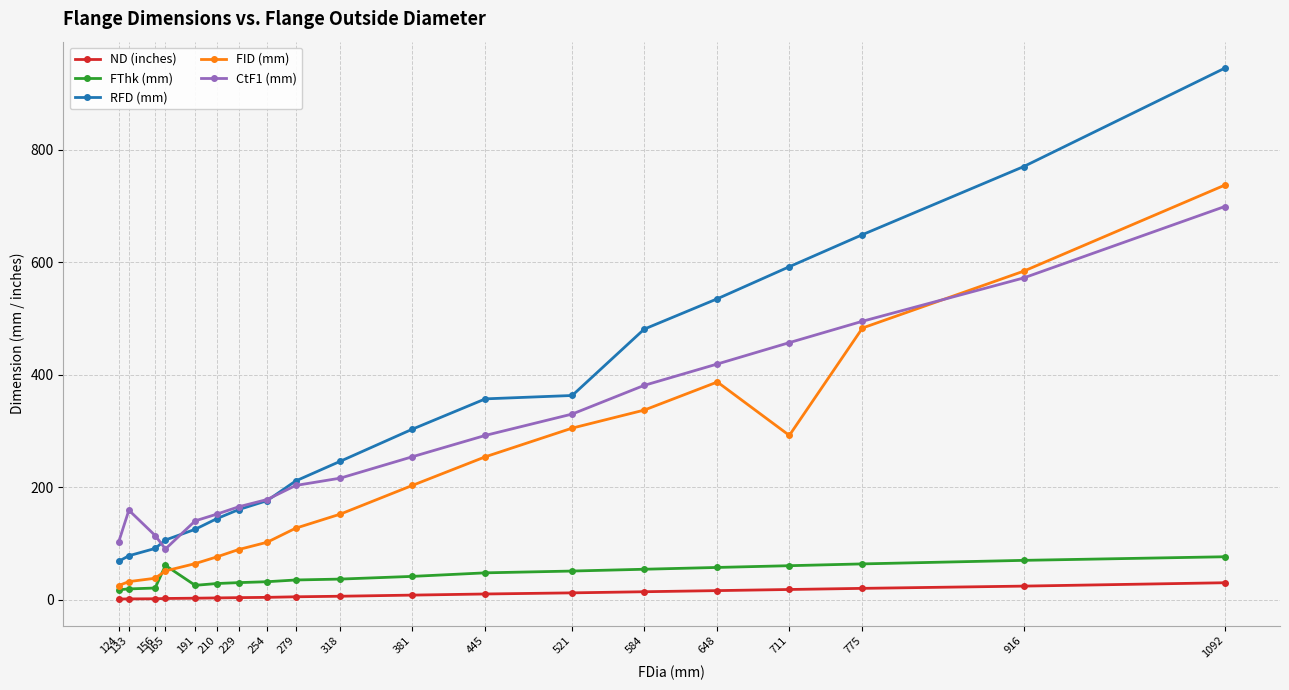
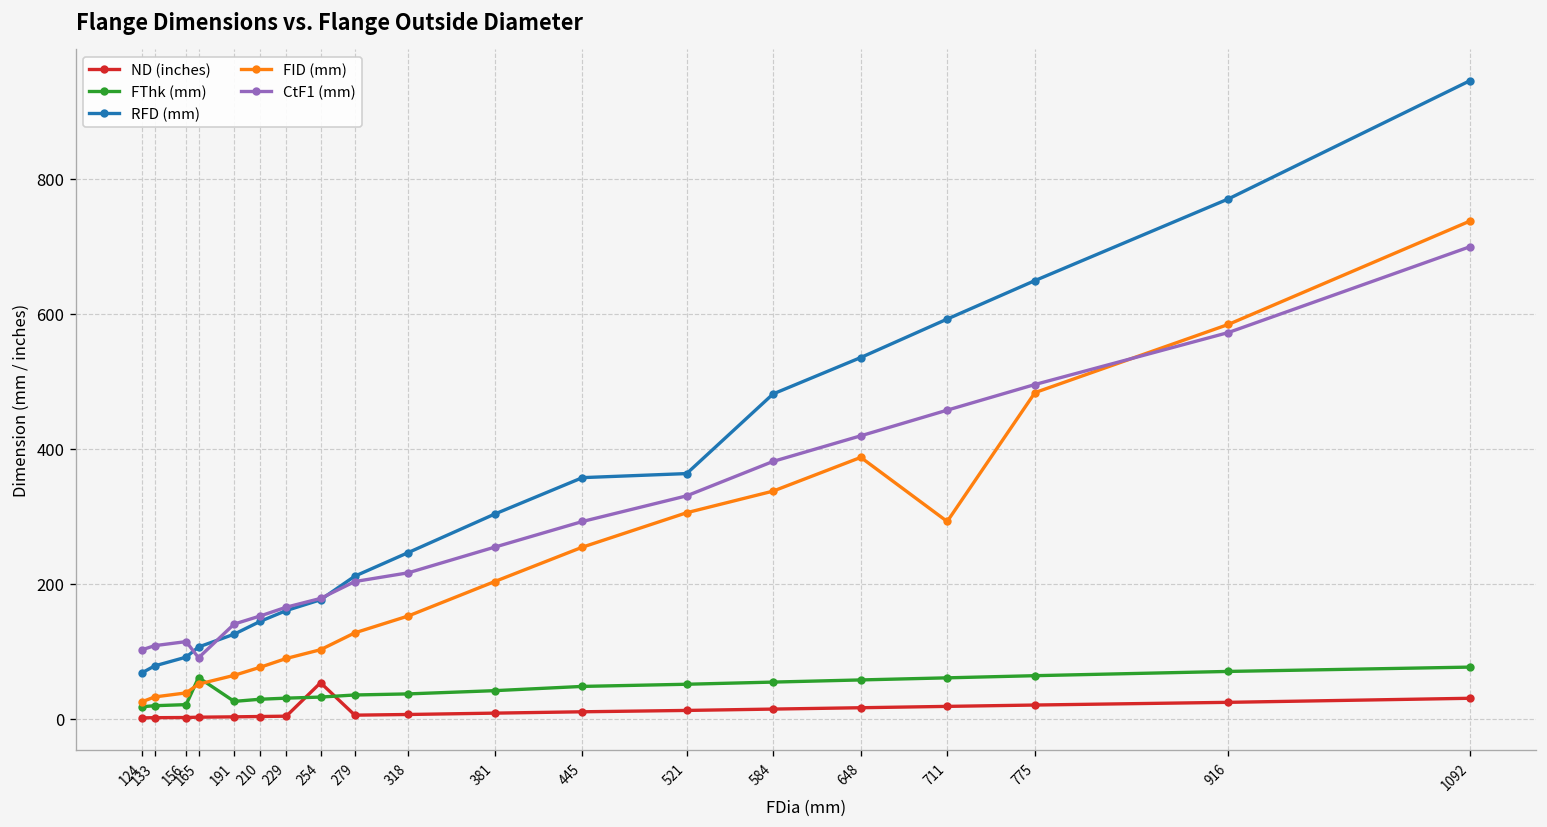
CtF1 (mm), 133: 160 -> 110
ND (inches), 254: 0 -> 50
